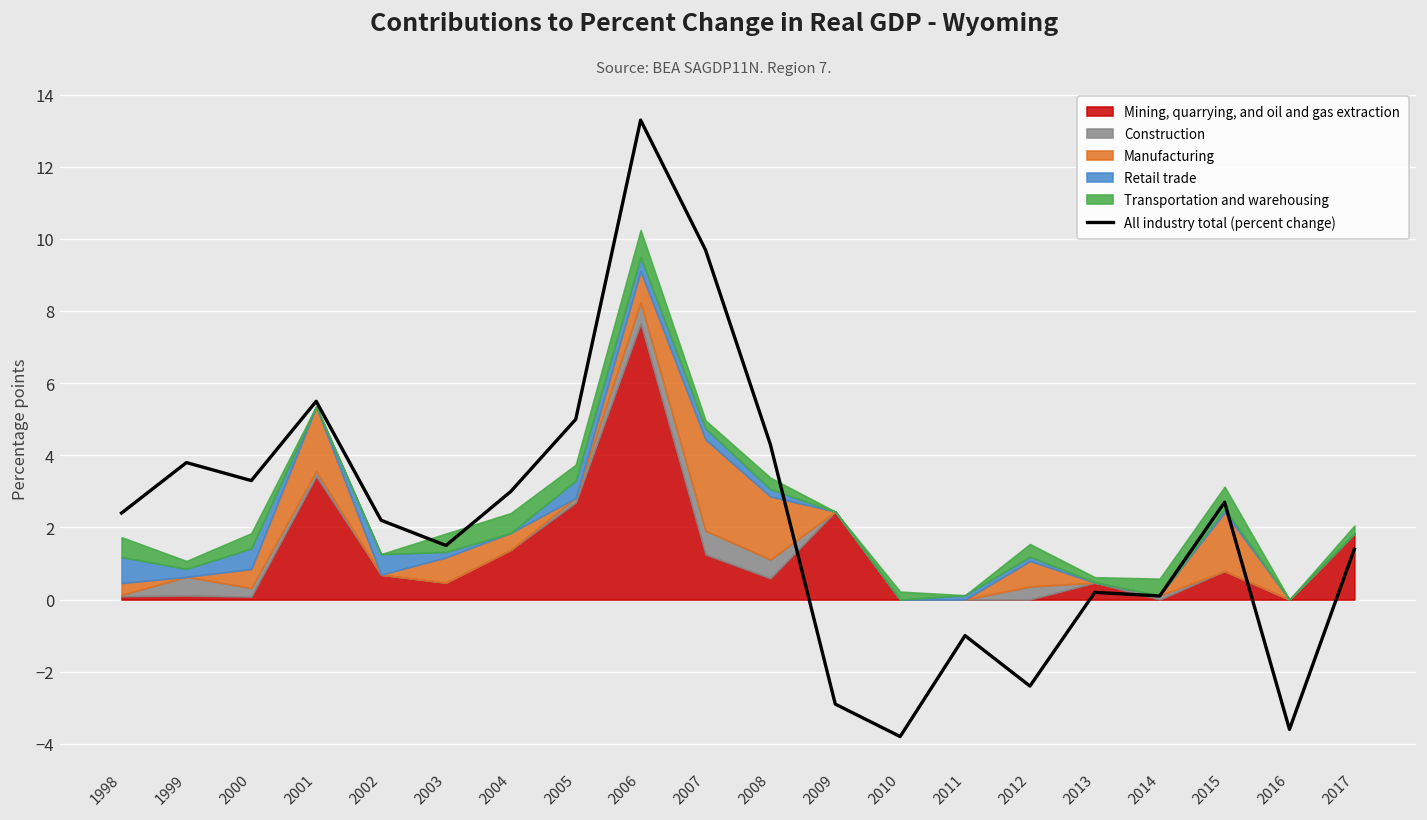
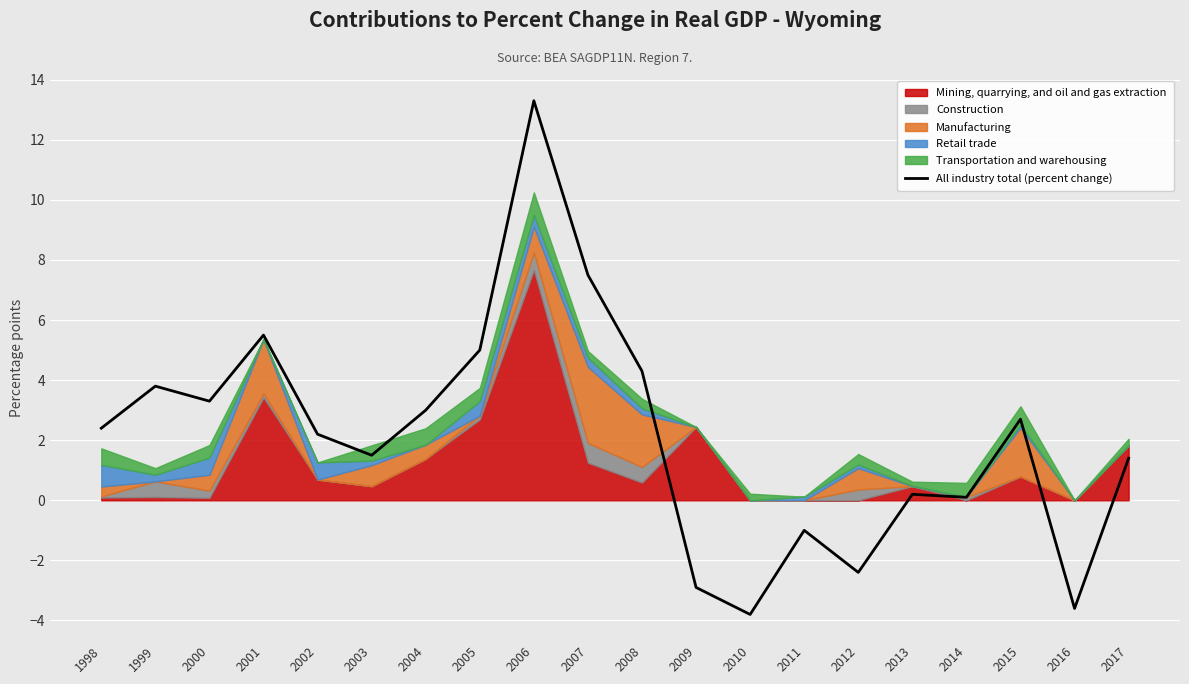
All industry total (percent change), 2007: 9.7 -> 7.5
